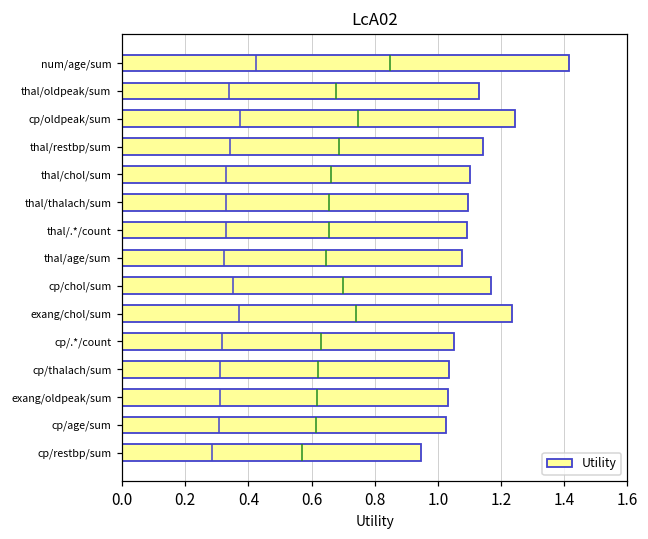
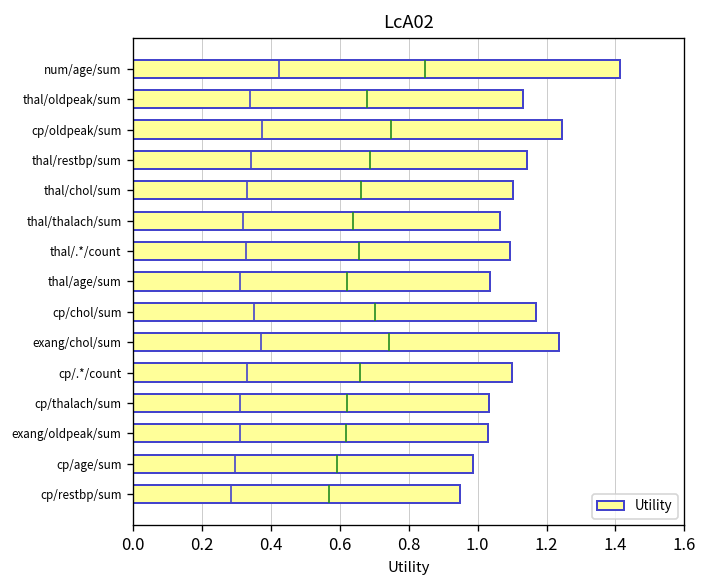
thal/thalach/sum: 1.09 -> 1.07
thal/age/sum: 1.08 -> 1.04
cp/.*/count: 1.05 -> 1.10
cp/age/sum: 1.03 -> 0.99
